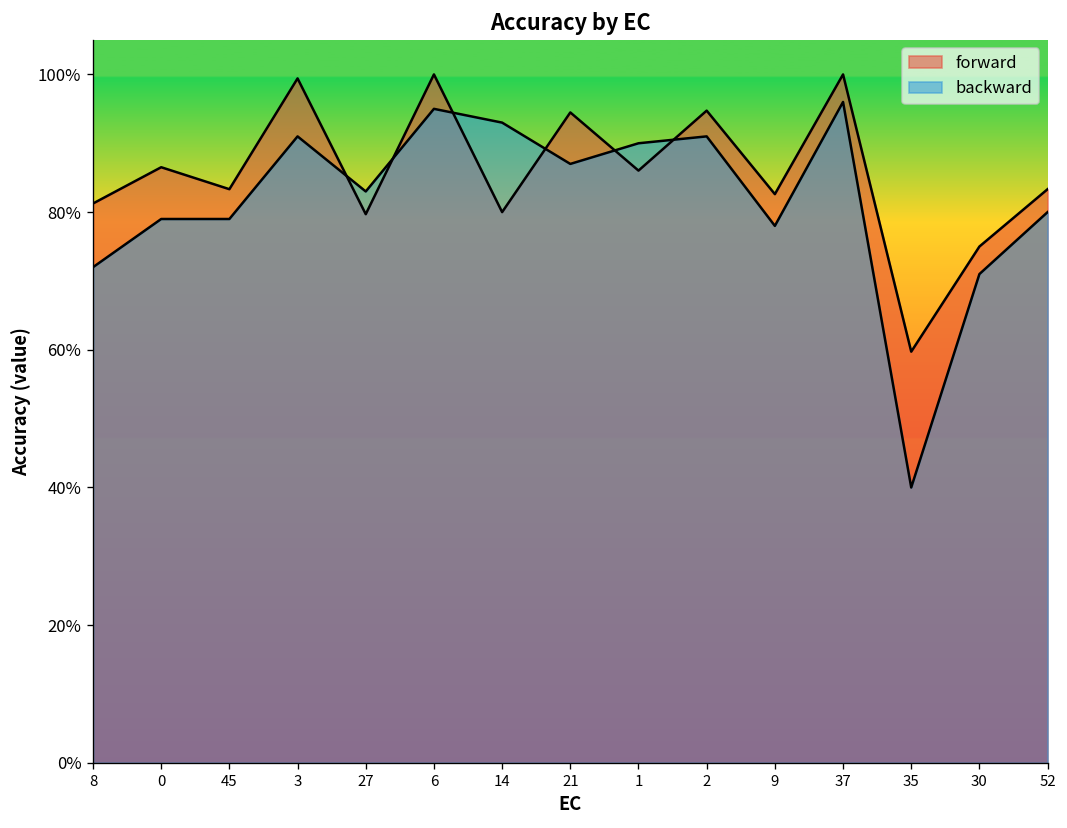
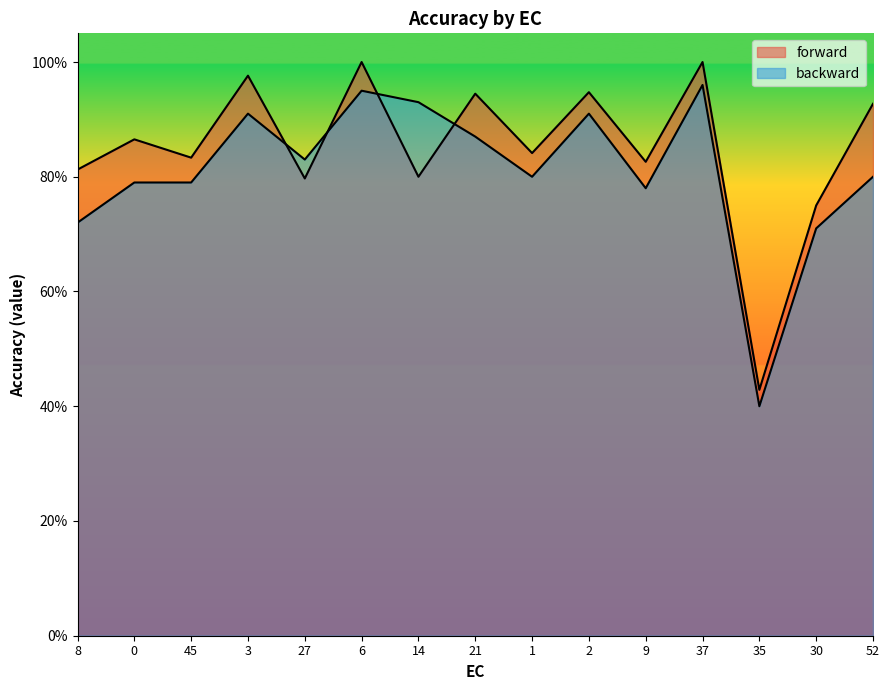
forward, 3: 99% -> 98%
forward, 1: 86% -> 84%
backward, 1: 90% -> 80%
forward, 35: 60% -> 43%
forward, 52: 83% -> 93%
